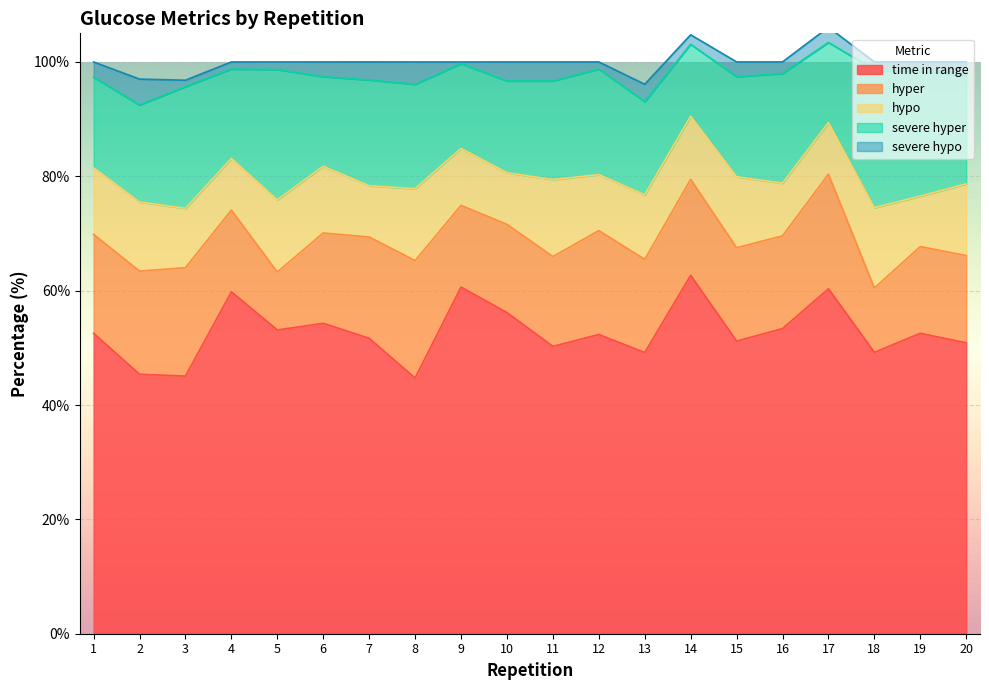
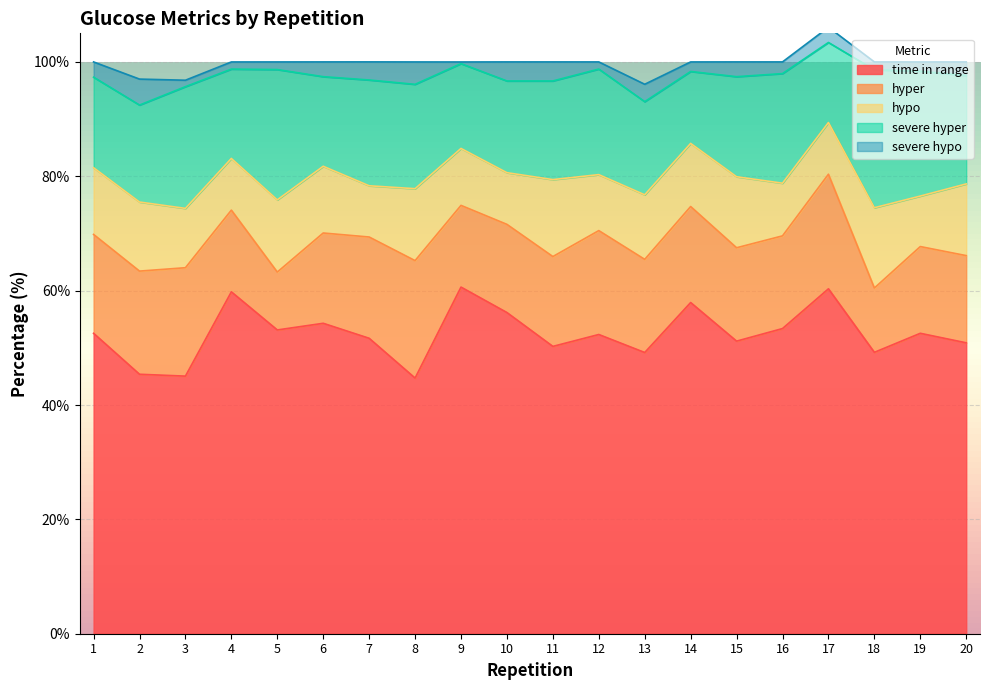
time in range, 14: 63% -> 58%
